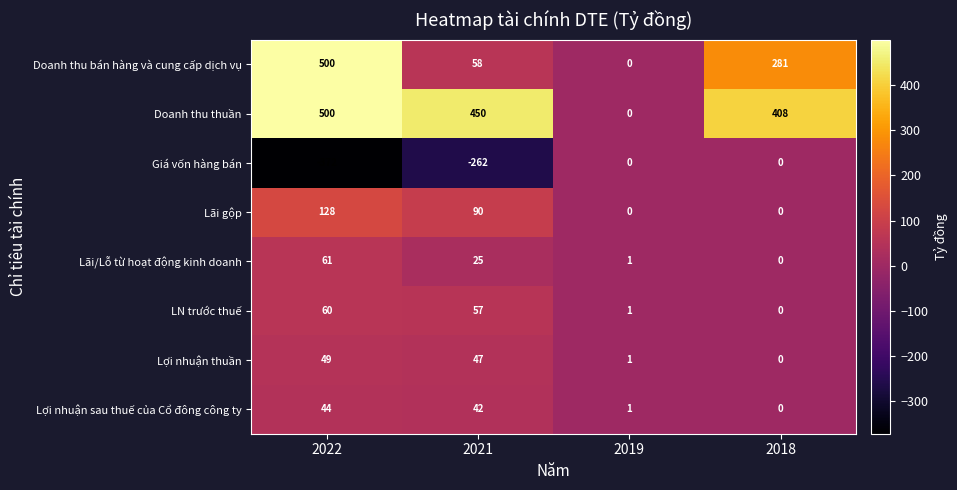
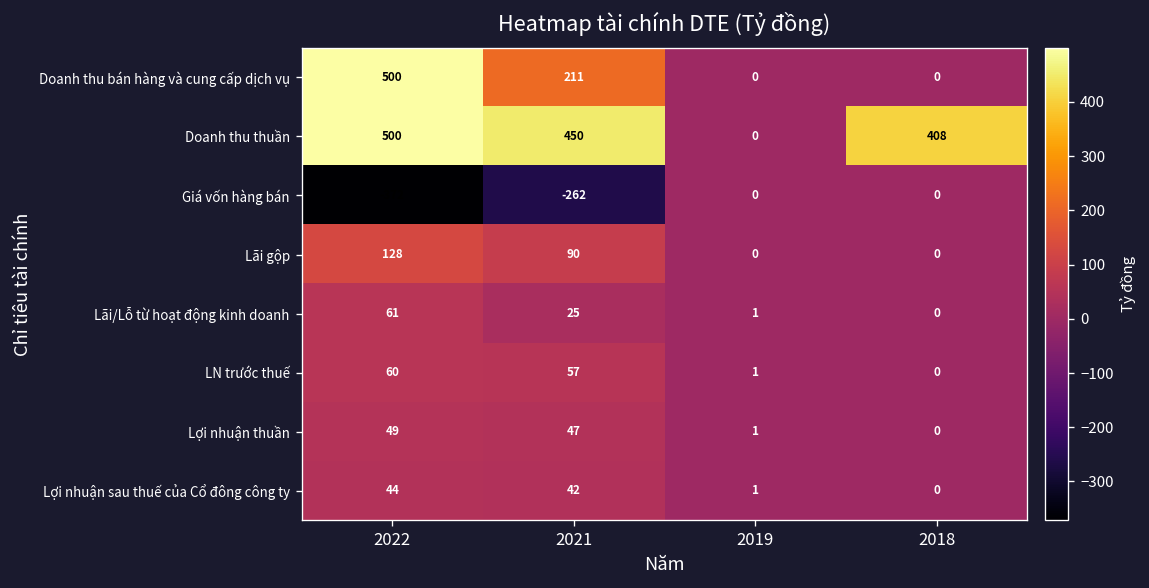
Doanh thu bán hàng và cung cấp dịch vụ, 2021: 58 -> 211
Doanh thu bán hàng và cung cấp dịch vụ, 2018: 281 -> 0
